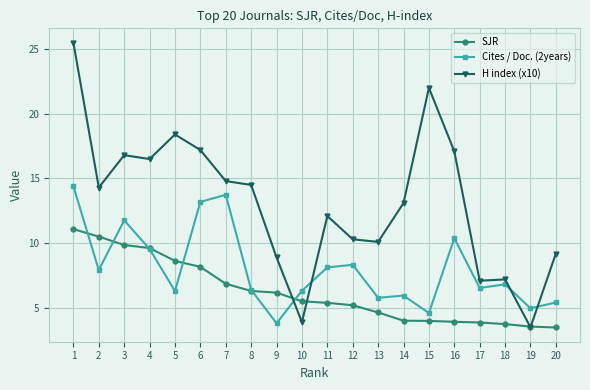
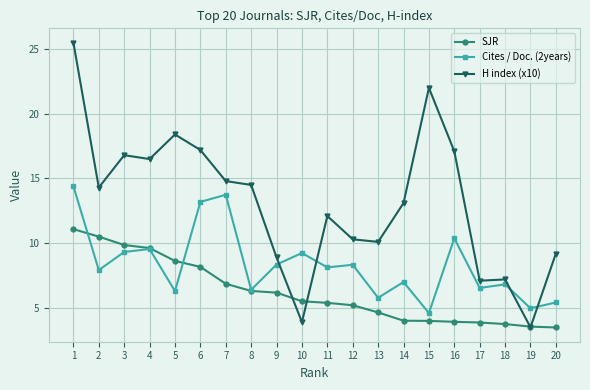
Cites / Doc. (2years), 3: 11.8 -> 9.3
Cites / Doc. (2years), 9: 3.8 -> 8.4
Cites / Doc. (2years), 10: 6.3 -> 9.2
Cites / Doc. (2years), 14: 6.0 -> 7.0
